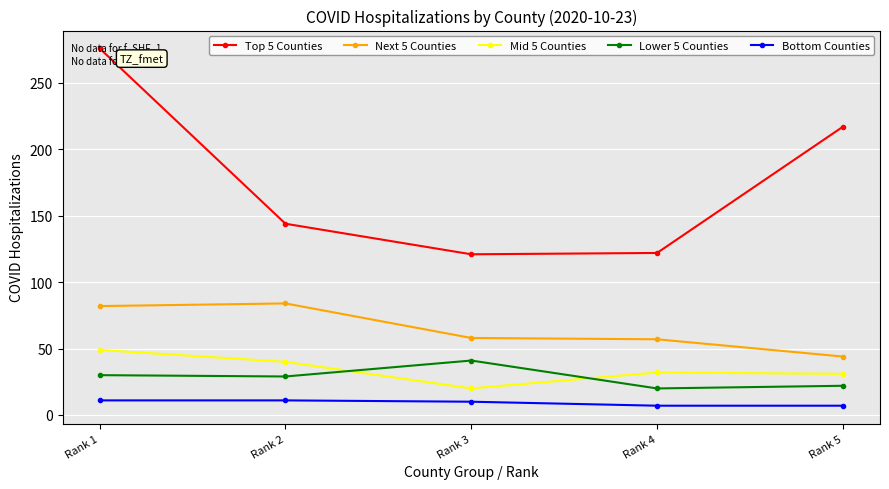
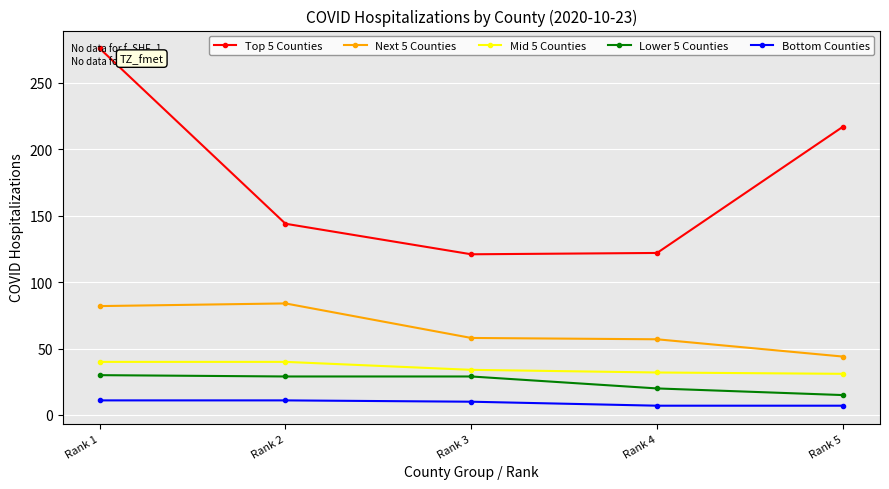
Mid 5 Counties, Rank 1: 49 -> 40
Mid 5 Counties, Rank 3: 20 -> 34
Lower 5 Counties, Rank 3: 41 -> 29
Lower 5 Counties, Rank 5: 22 -> 15
